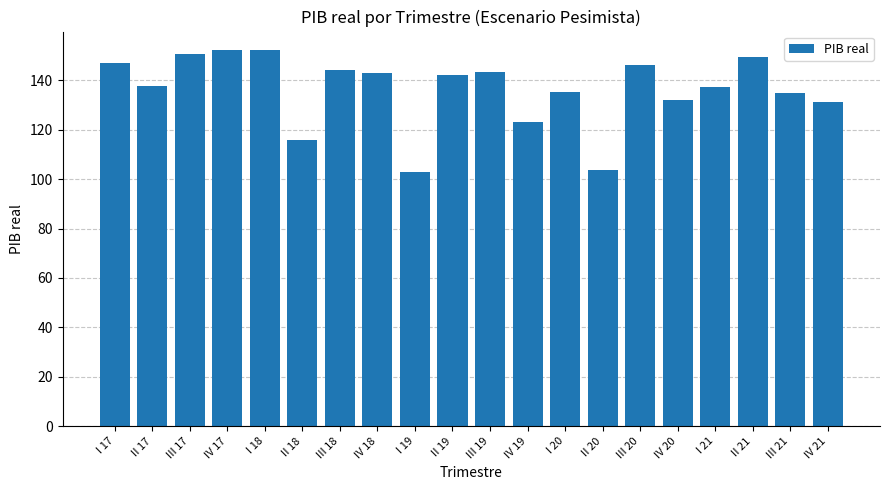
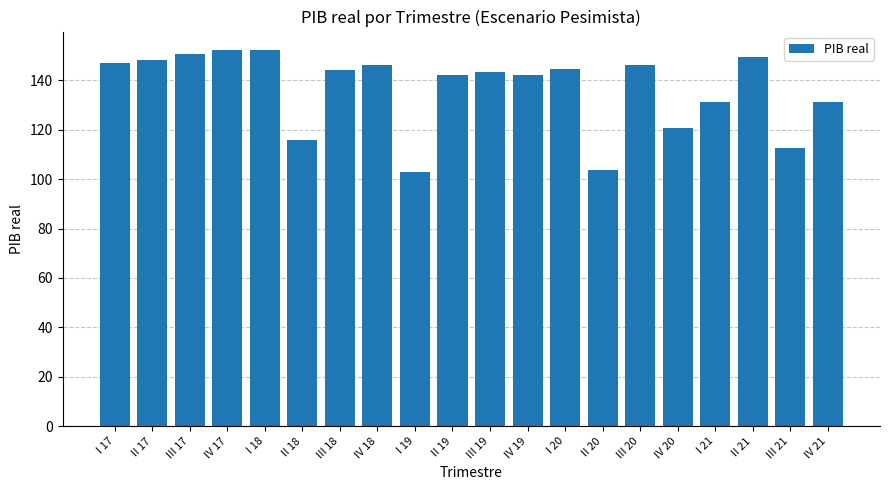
II 17: 138 -> 148
IV 18: 143 -> 146
IV 19: 123 -> 142
I 20: 135 -> 145
IV 20: 132 -> 121
I 21: 137 -> 131
III 21: 135 -> 113
